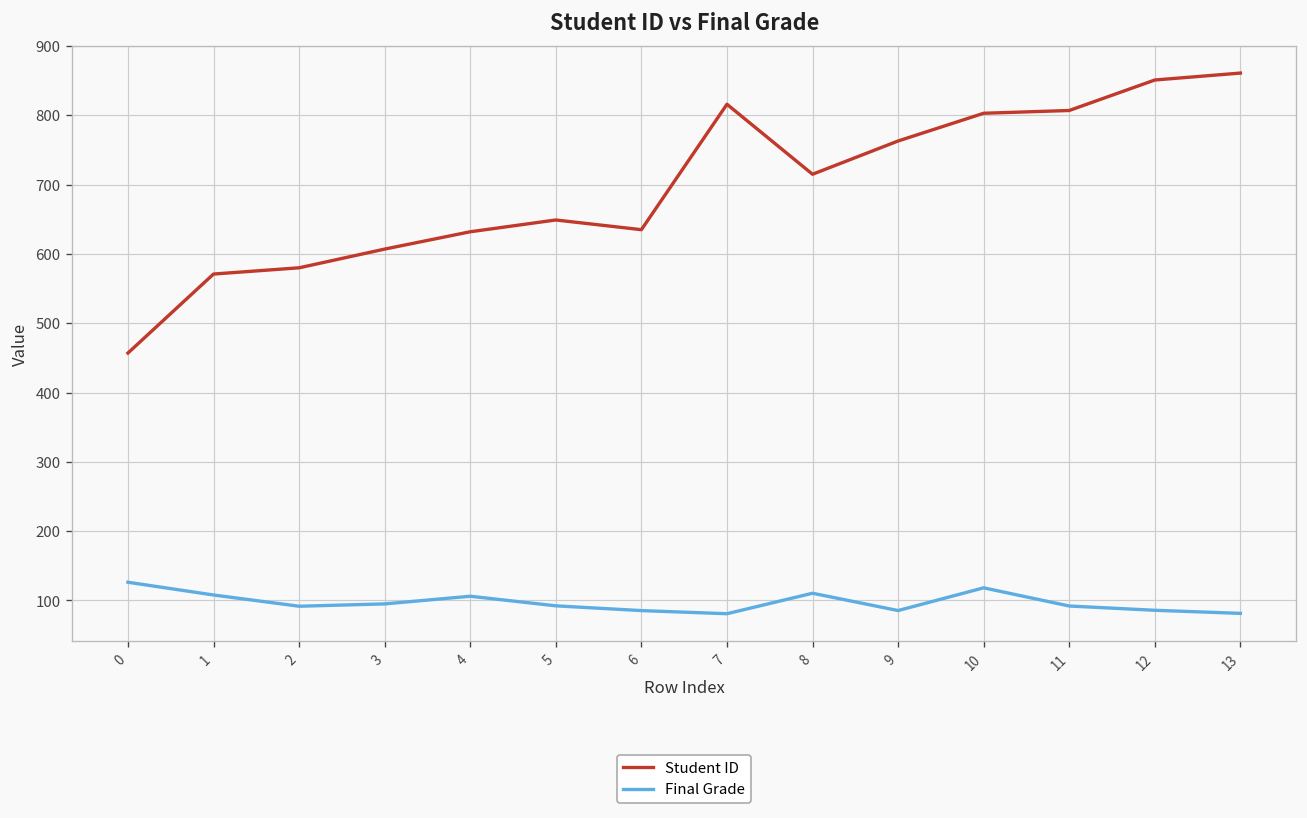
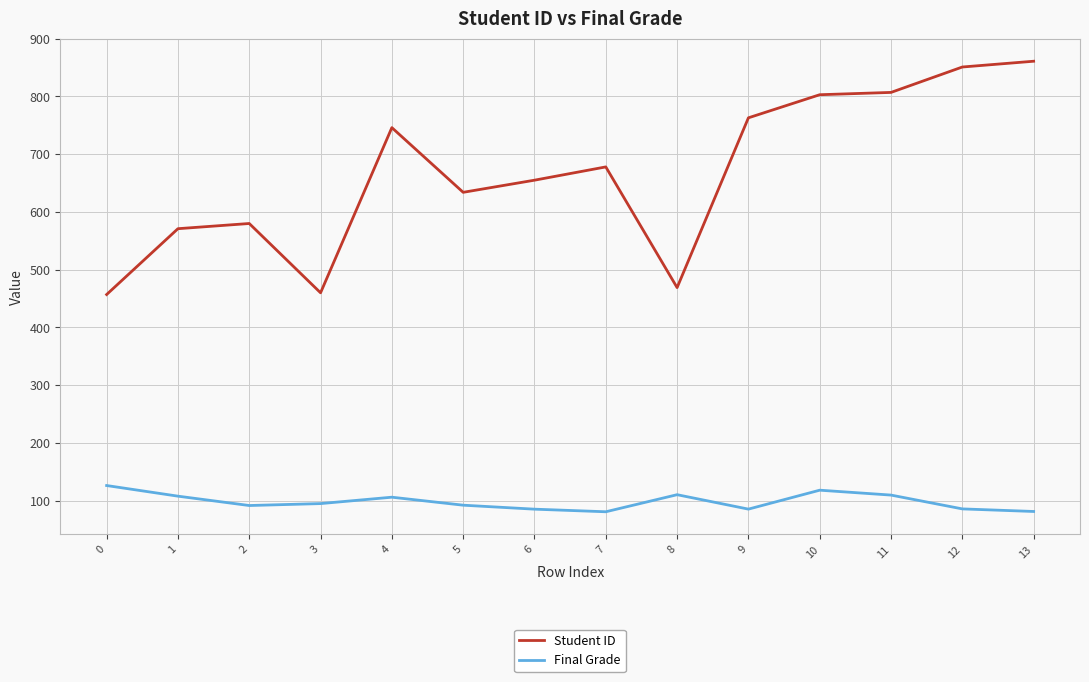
Student ID, 3: 610 -> 460
Student ID, 4: 630 -> 750
Student ID, 5: 650 -> 630
Student ID, 6: 640 -> 660
Student ID, 7: 820 -> 680
Student ID, 8: 720 -> 470
Final Grade, 11: 90 -> 110
